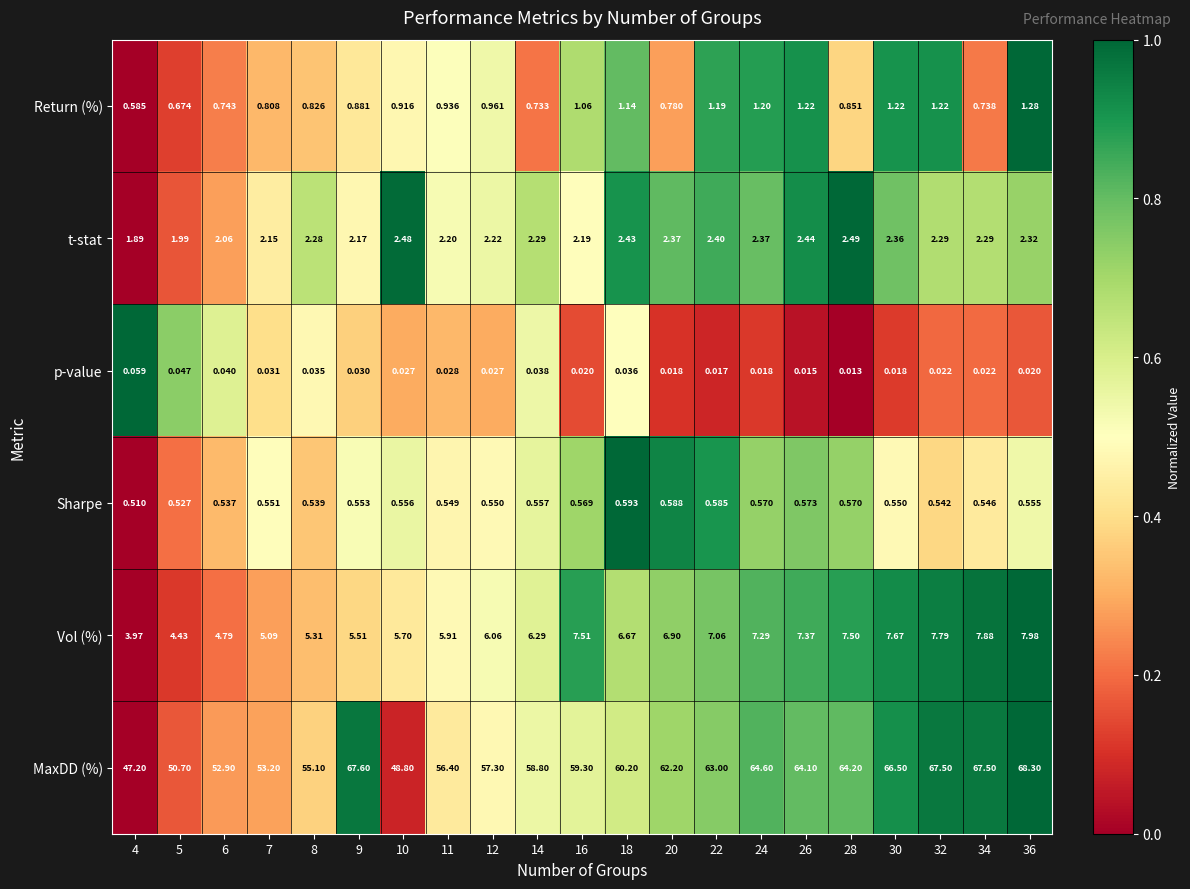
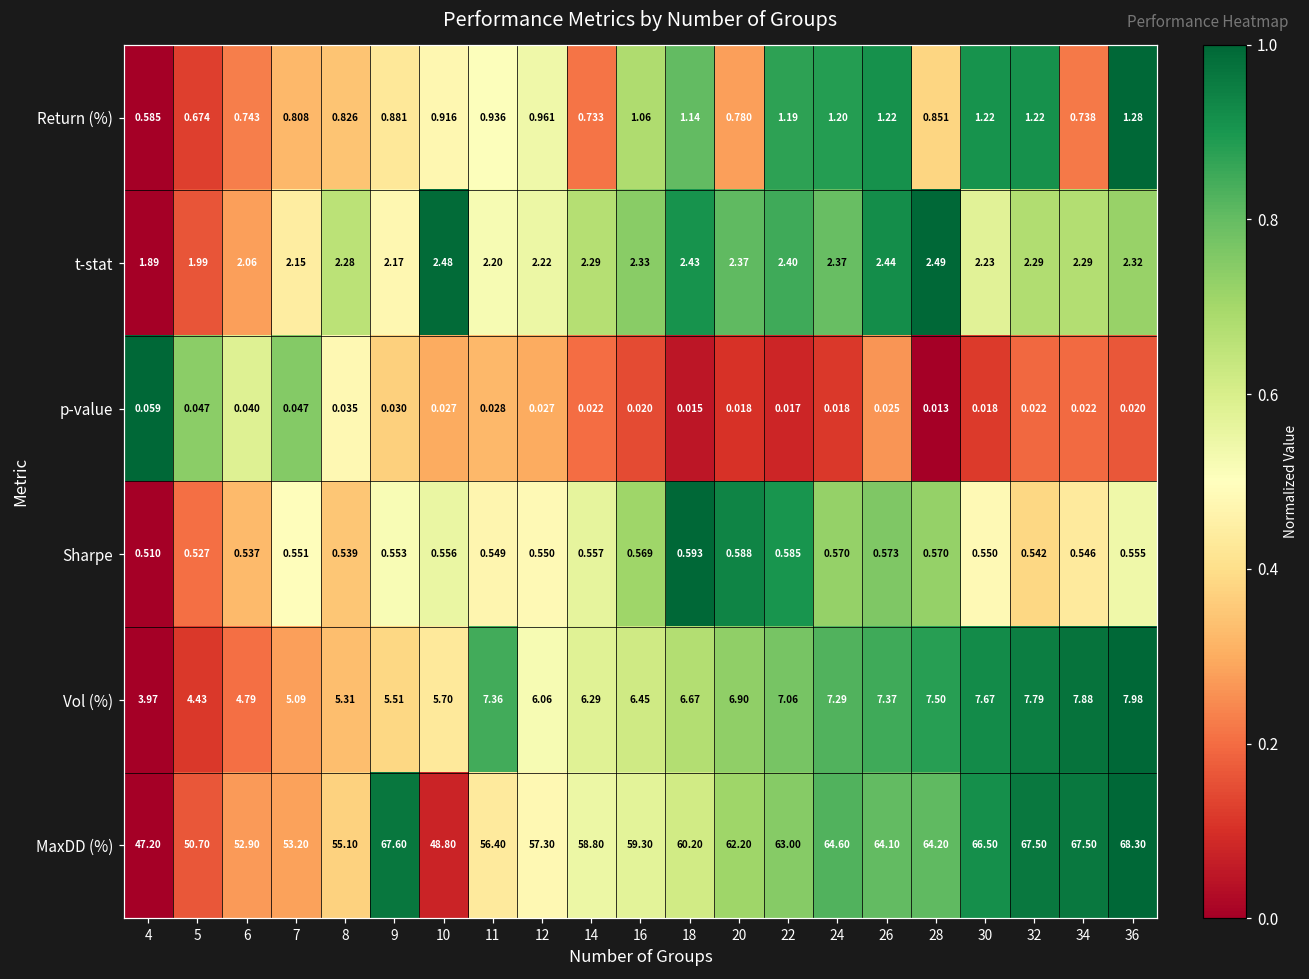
t-stat, 16: 2.19 -> 2.33
t-stat, 30: 2.36 -> 2.23
p-value, 7: 0.031 -> 0.047
p-value, 14: 0.038 -> 0.022
p-value, 18: 0.036 -> 0.015
p-value, 26: 0.015 -> 0.025
Vol (%), 11: 5.91 -> 7.36
Vol (%), 16: 7.51 -> 6.45
